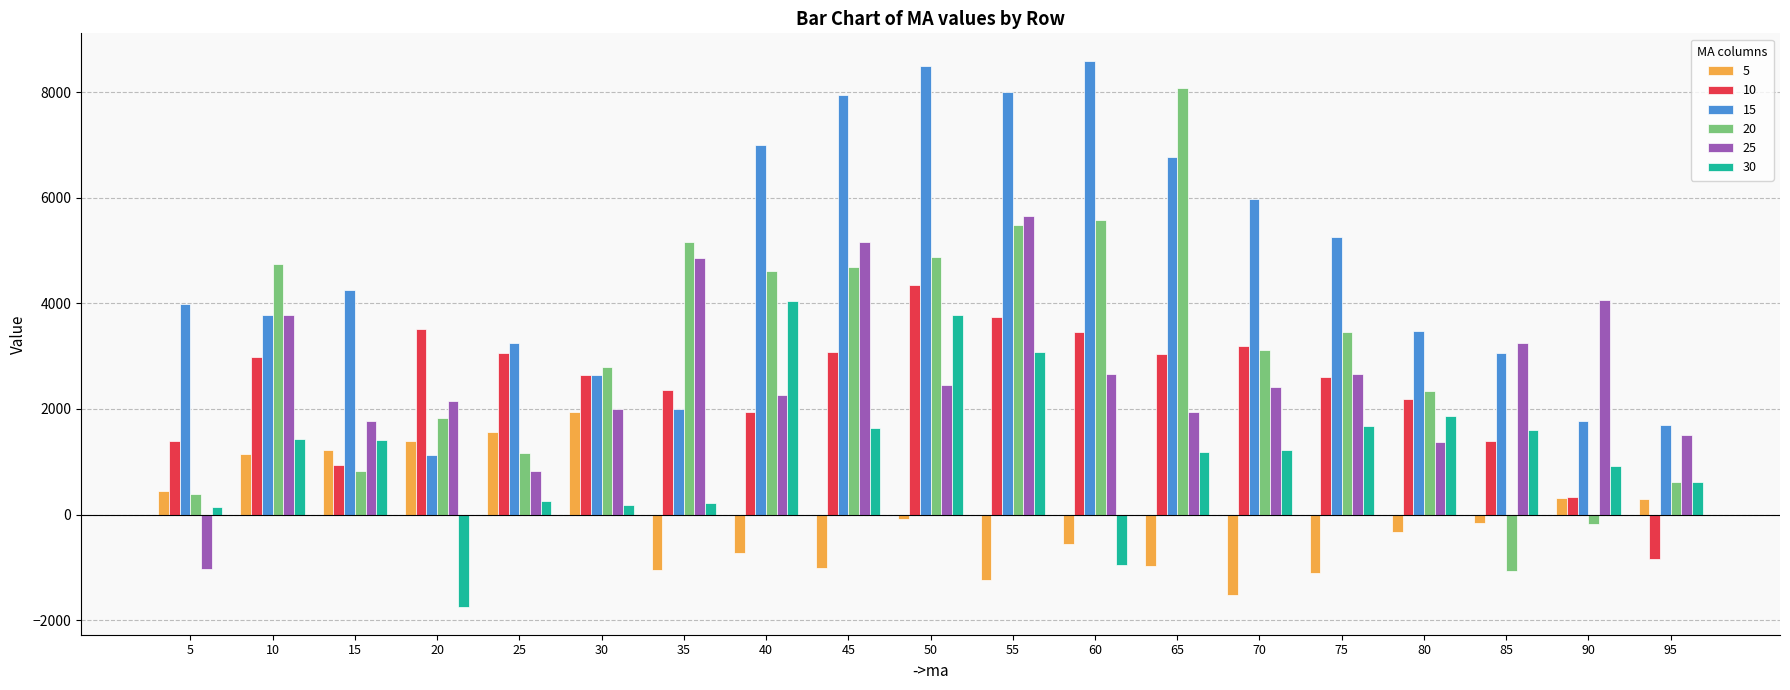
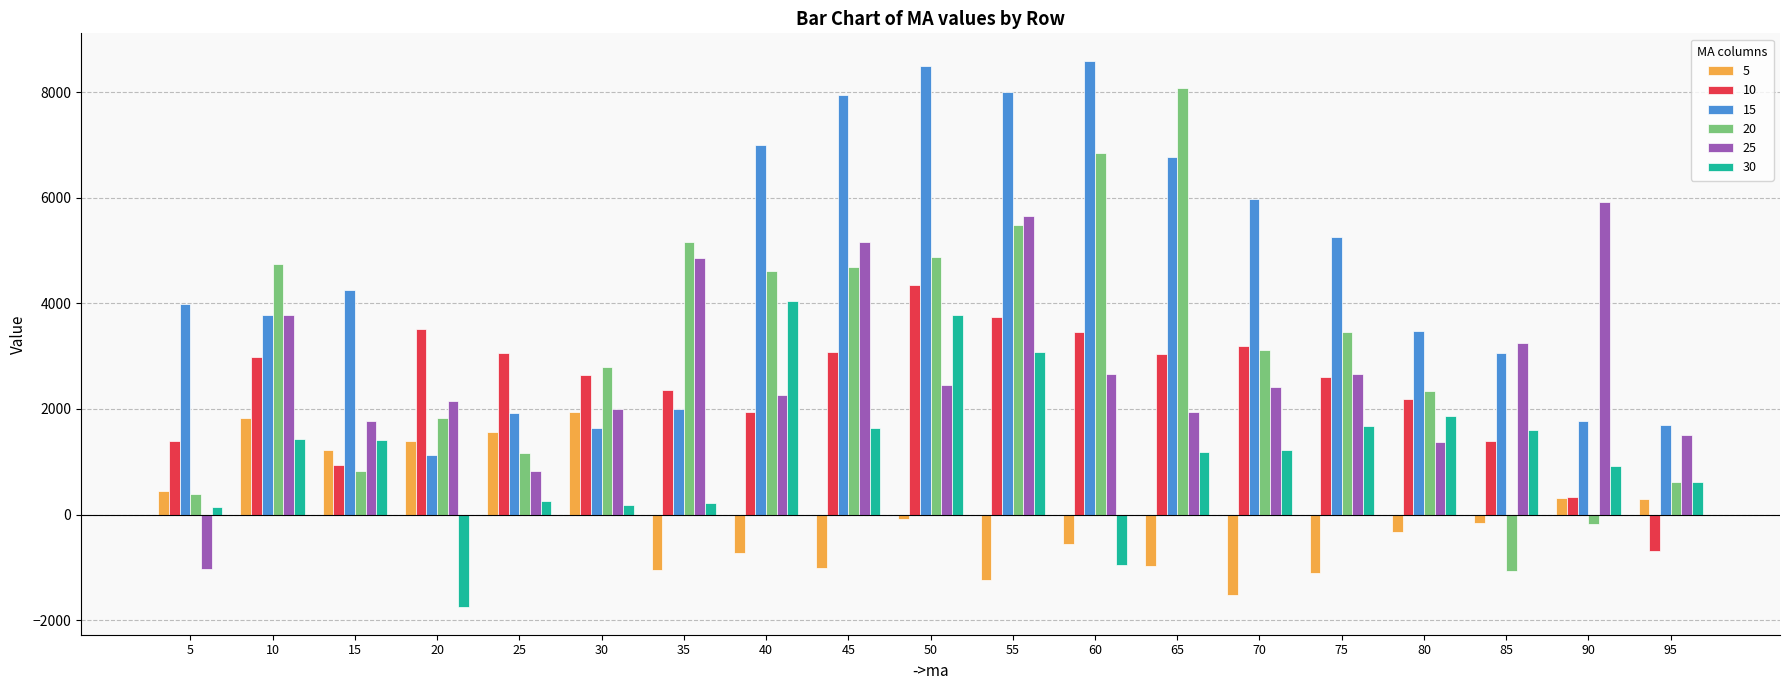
5, 10: 1100 -> 1800
15, 25: 3300 -> 1900
15, 30: 2700 -> 1600
20, 60: 5600 -> 6800
25, 90: 4100 -> 5900
10, 95: -800 -> -700
